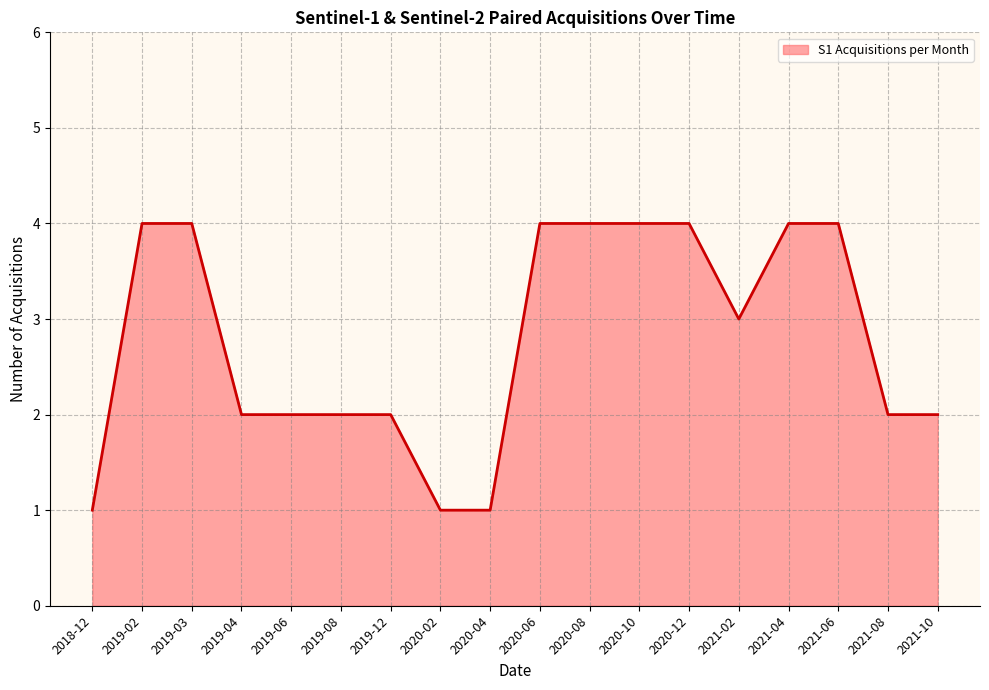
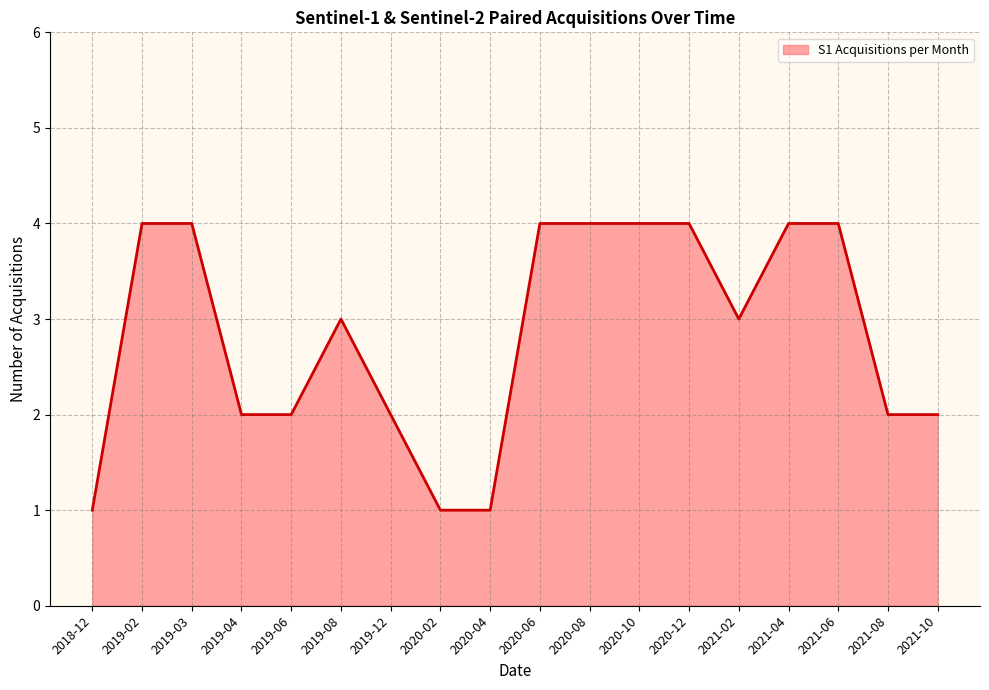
2019-08: 2 -> 3
